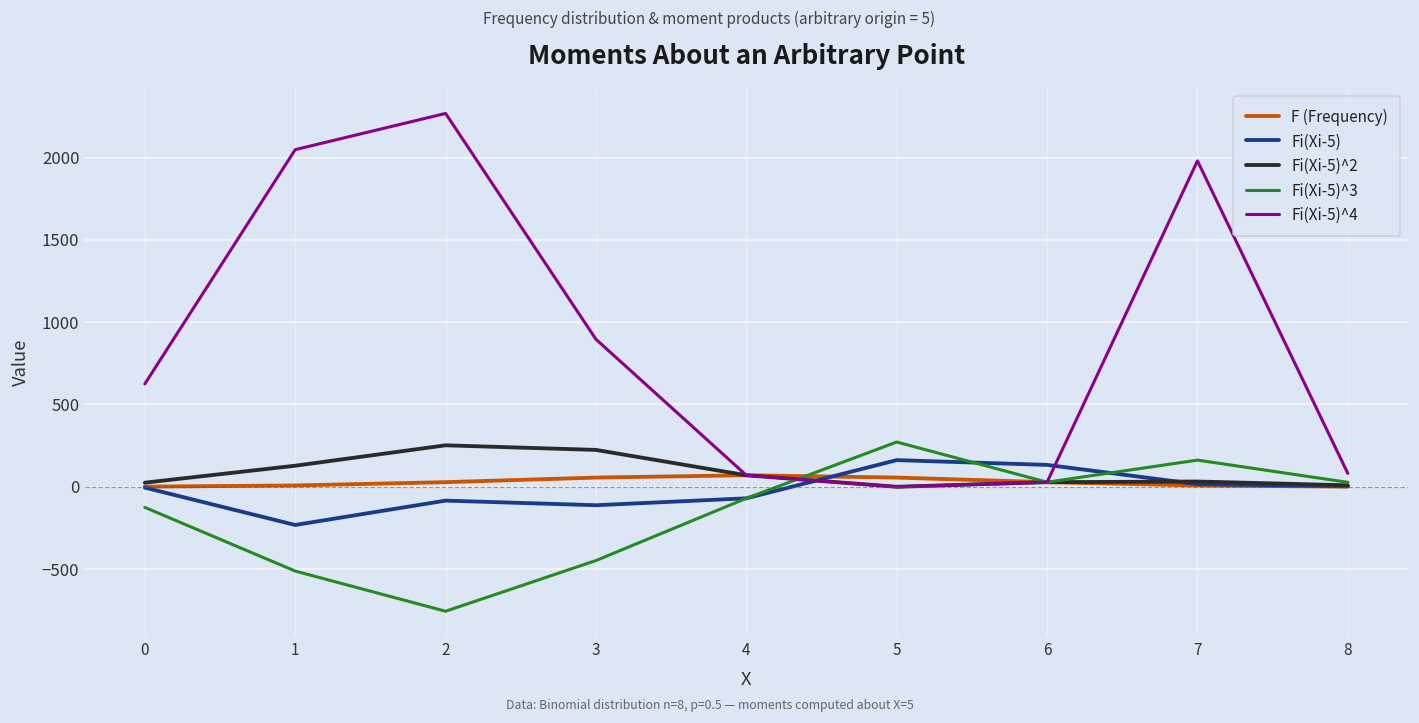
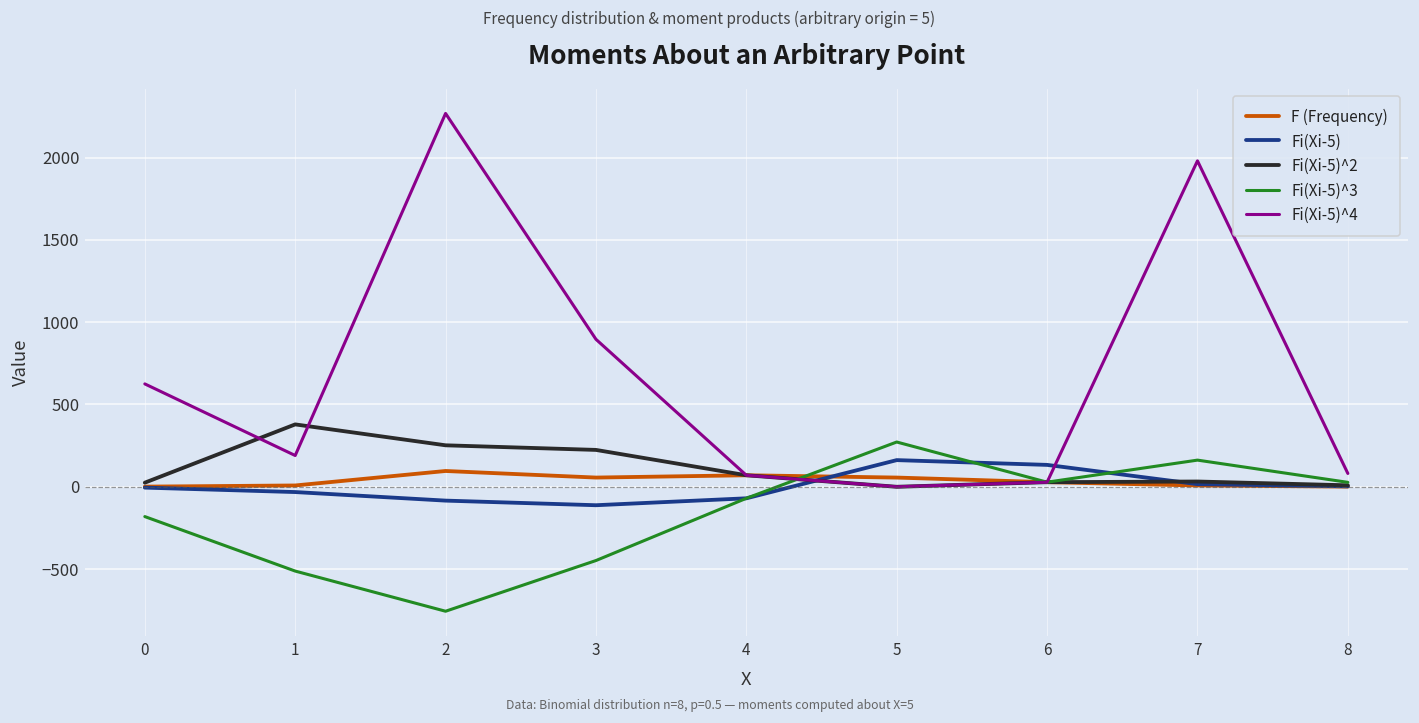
Fi(Xi-5)^3, 0: -130 -> -180
Fi(Xi-5), 1: -230 -> -30
Fi(Xi-5)^2, 1: 130 -> 380
Fi(Xi-5)^4, 1: 2050 -> 190
F (Frequency), 2: 30 -> 100
